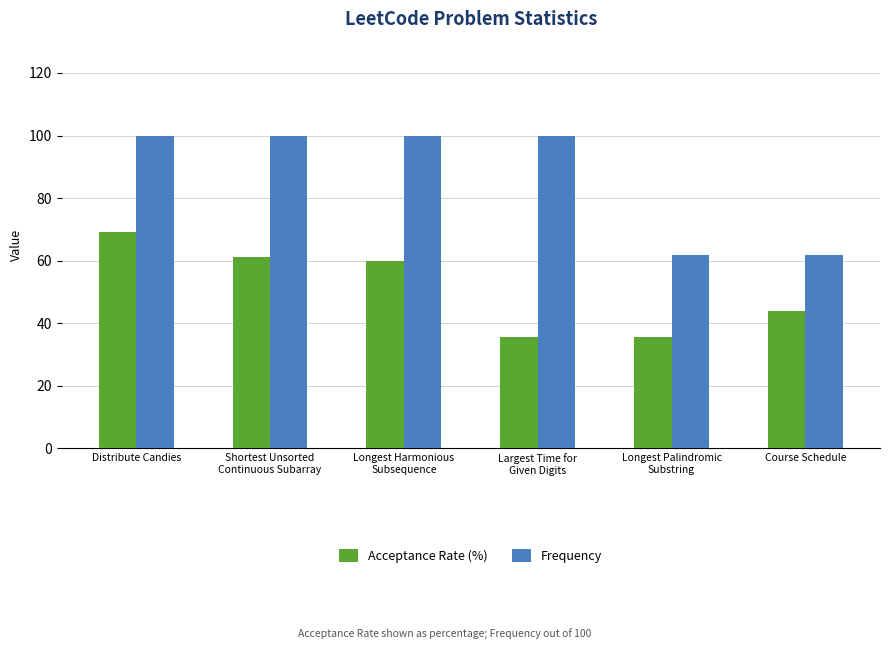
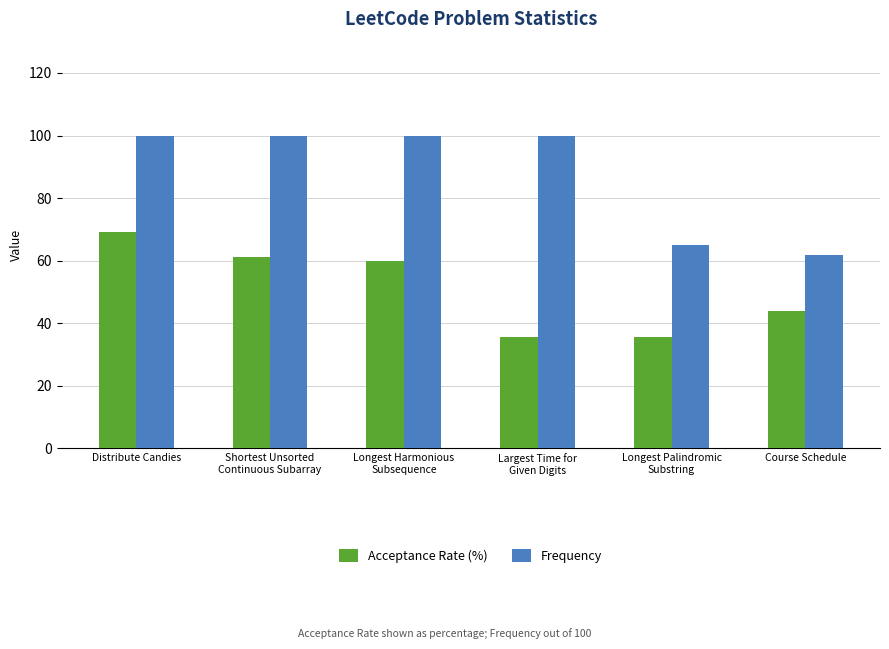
Frequency, Longest Palindromic Substring: 62 -> 65
